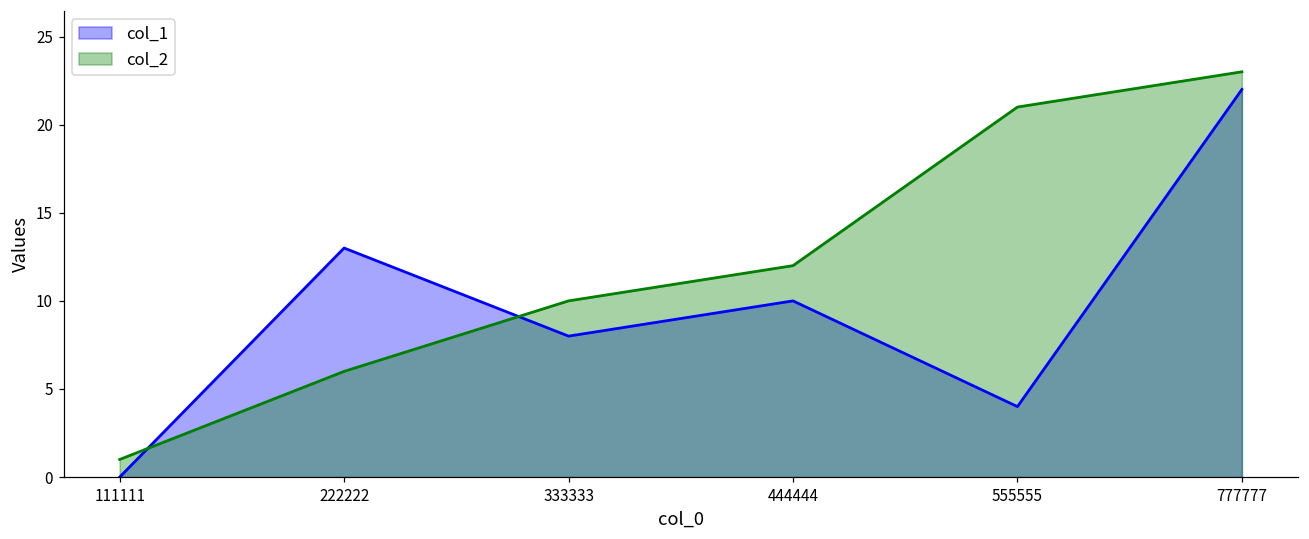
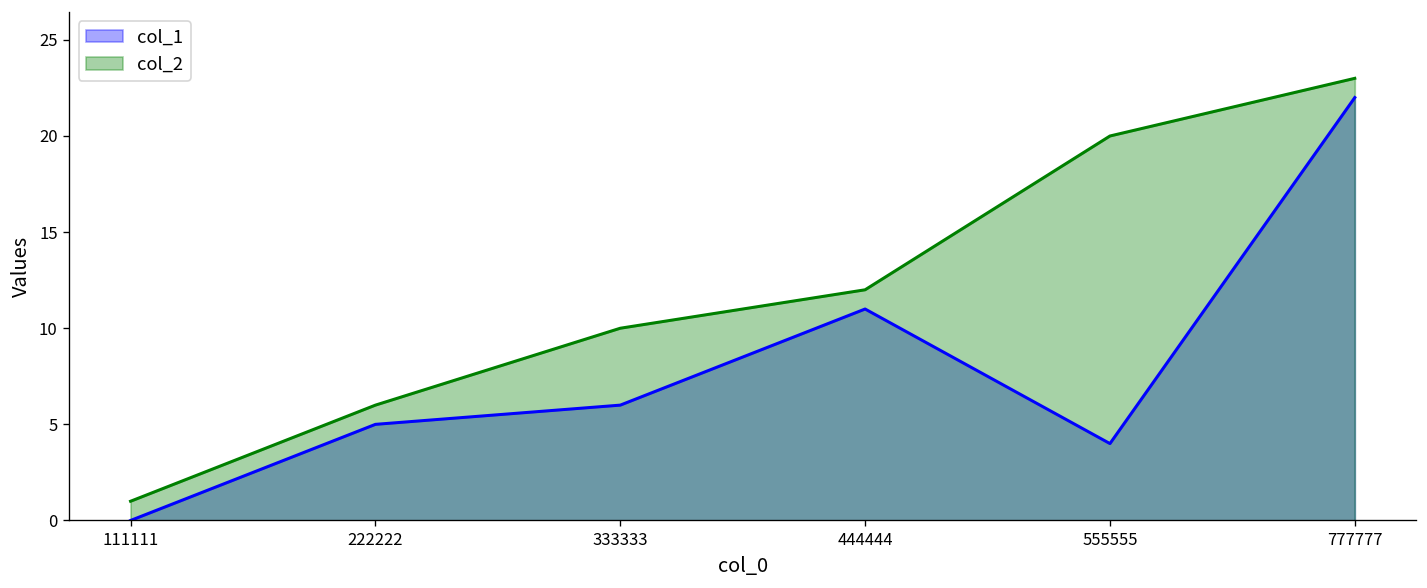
col_1, 222222: 13 -> 5
col_1, 333333: 8 -> 6
col_1, 444444: 10 -> 11
col_2, 555555: 21 -> 20
